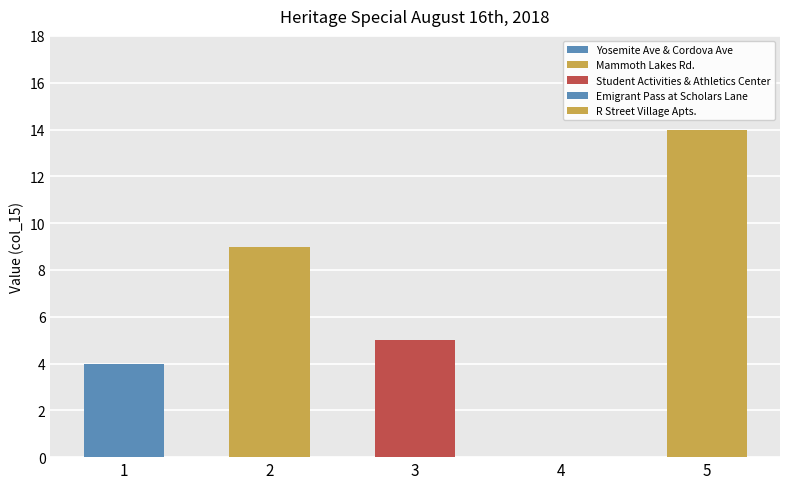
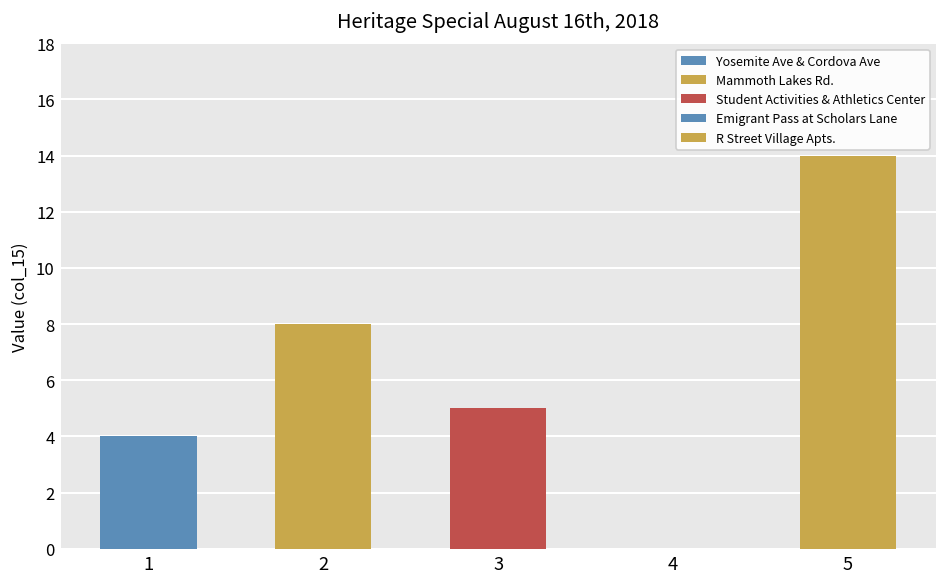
2: 9 -> 8
